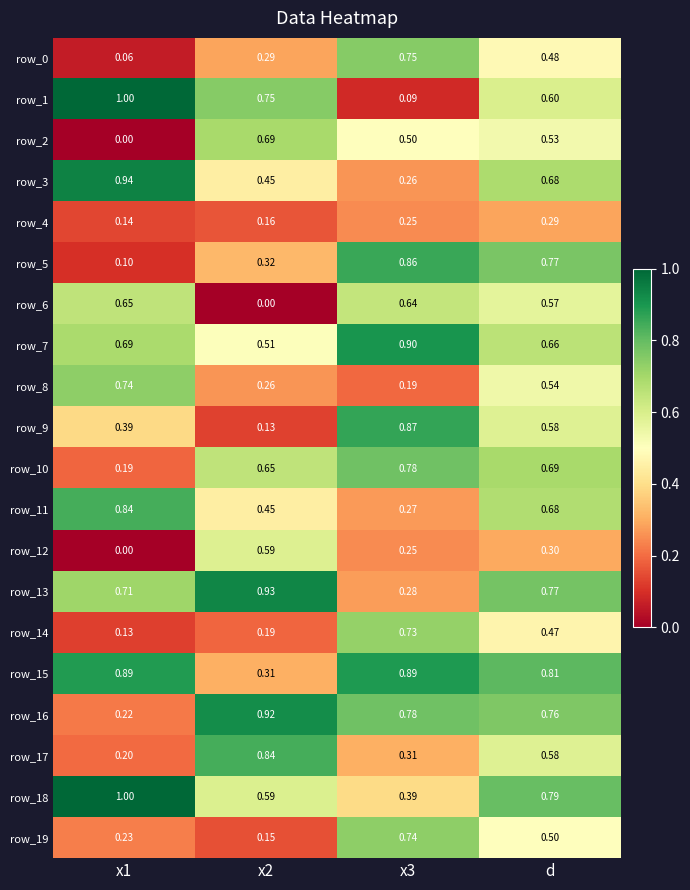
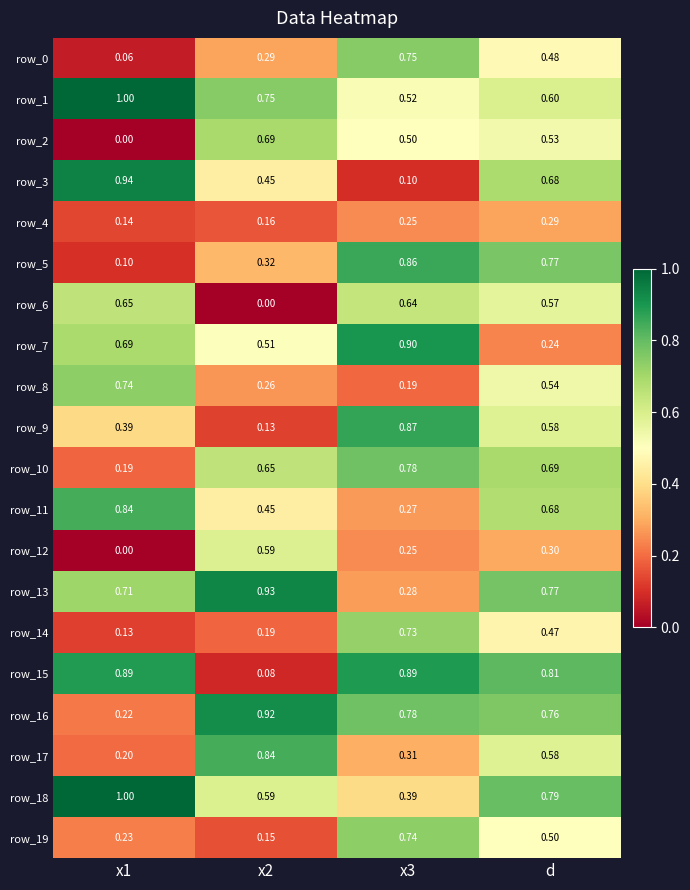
row_1, x3: 0.09 -> 0.52
row_3, x3: 0.26 -> 0.10
row_7, d: 0.66 -> 0.24
row_15, x2: 0.31 -> 0.08
